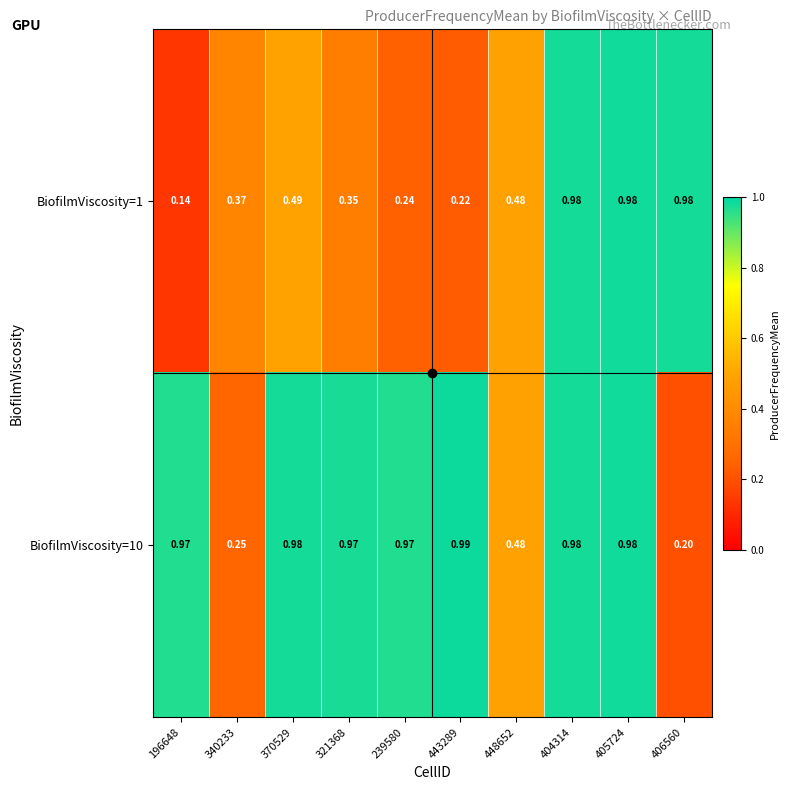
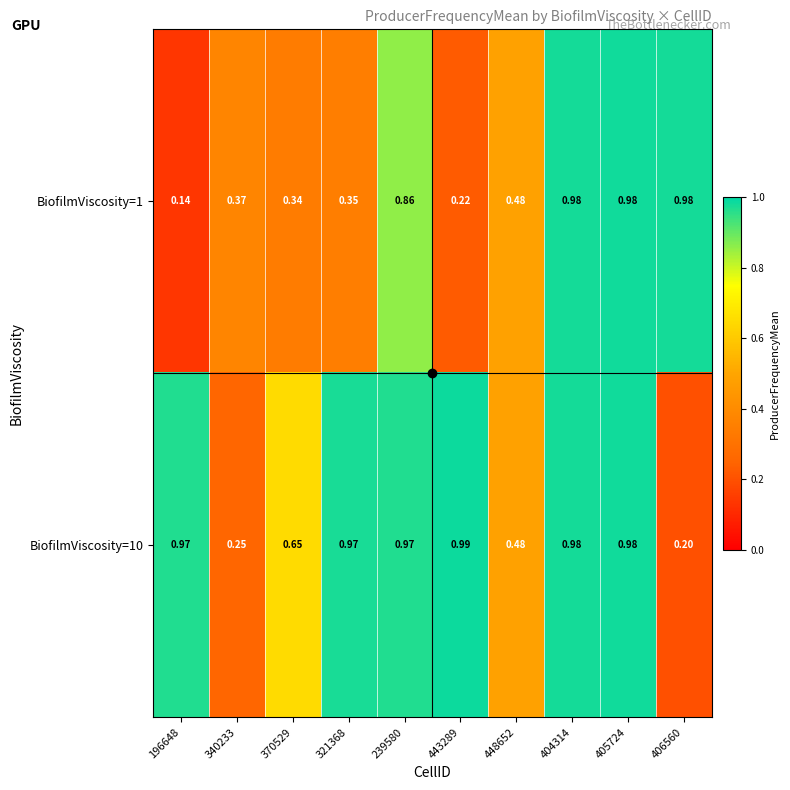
BiofilmViscosity=1, 370529: 0.49 -> 0.34
BiofilmViscosity=1, 239580: 0.24 -> 0.86
BiofilmViscosity=10, 370529: 0.98 -> 0.65
